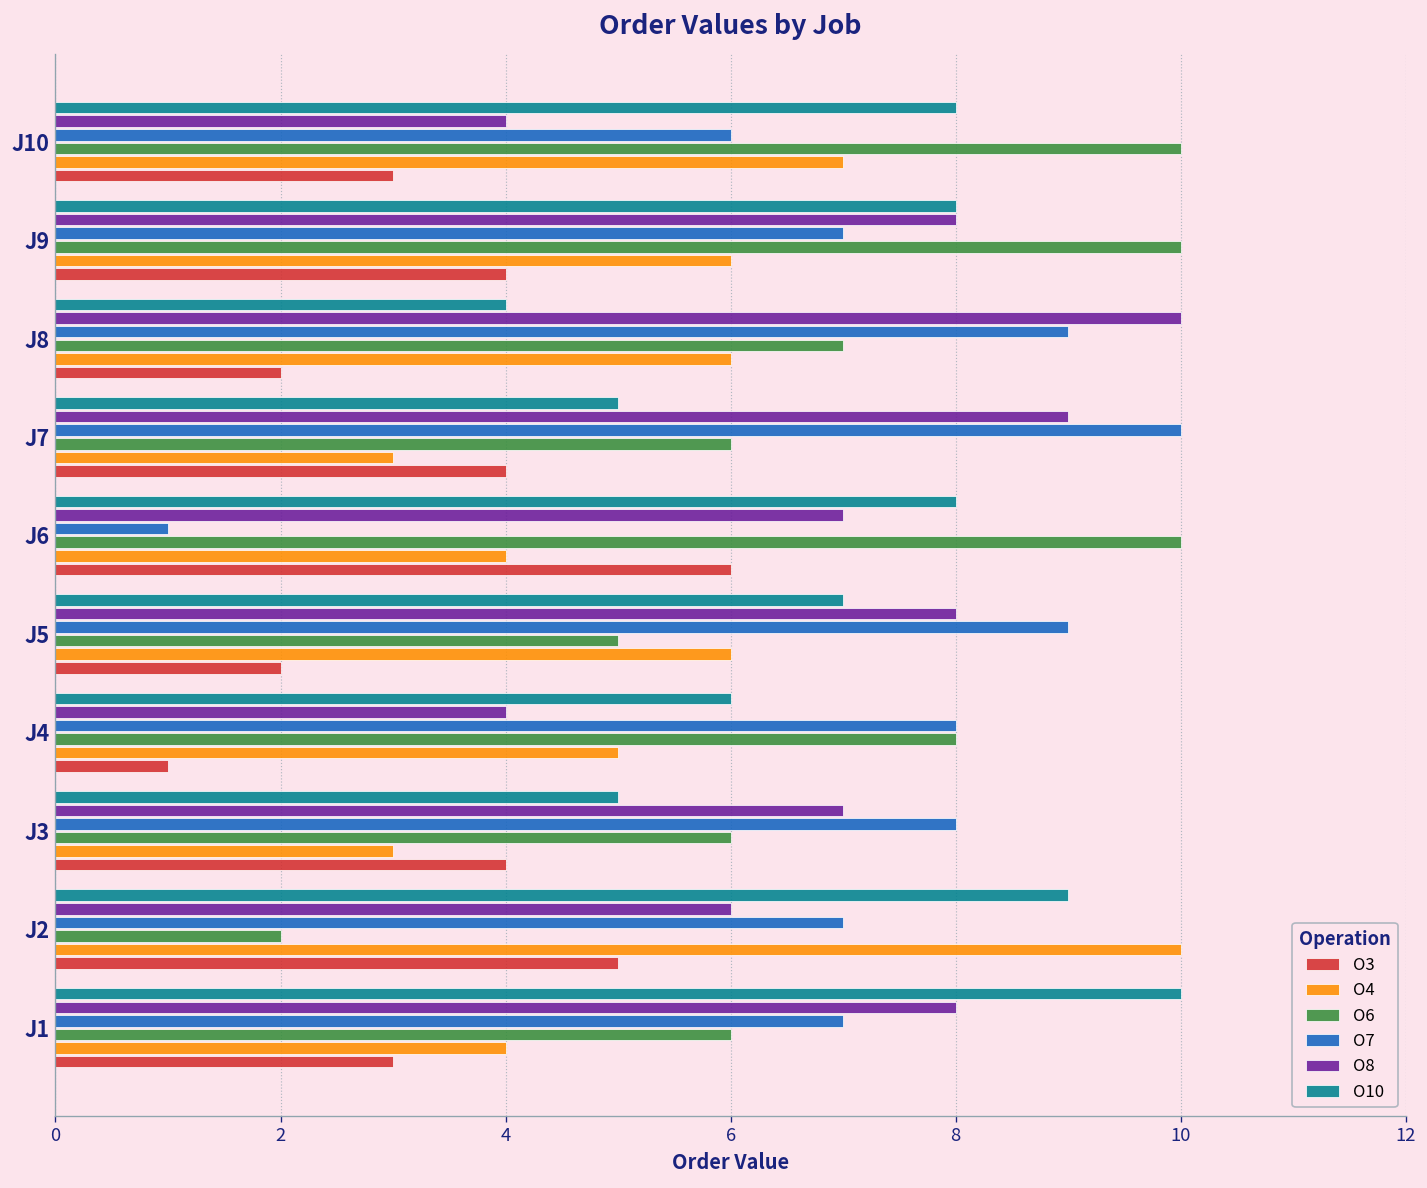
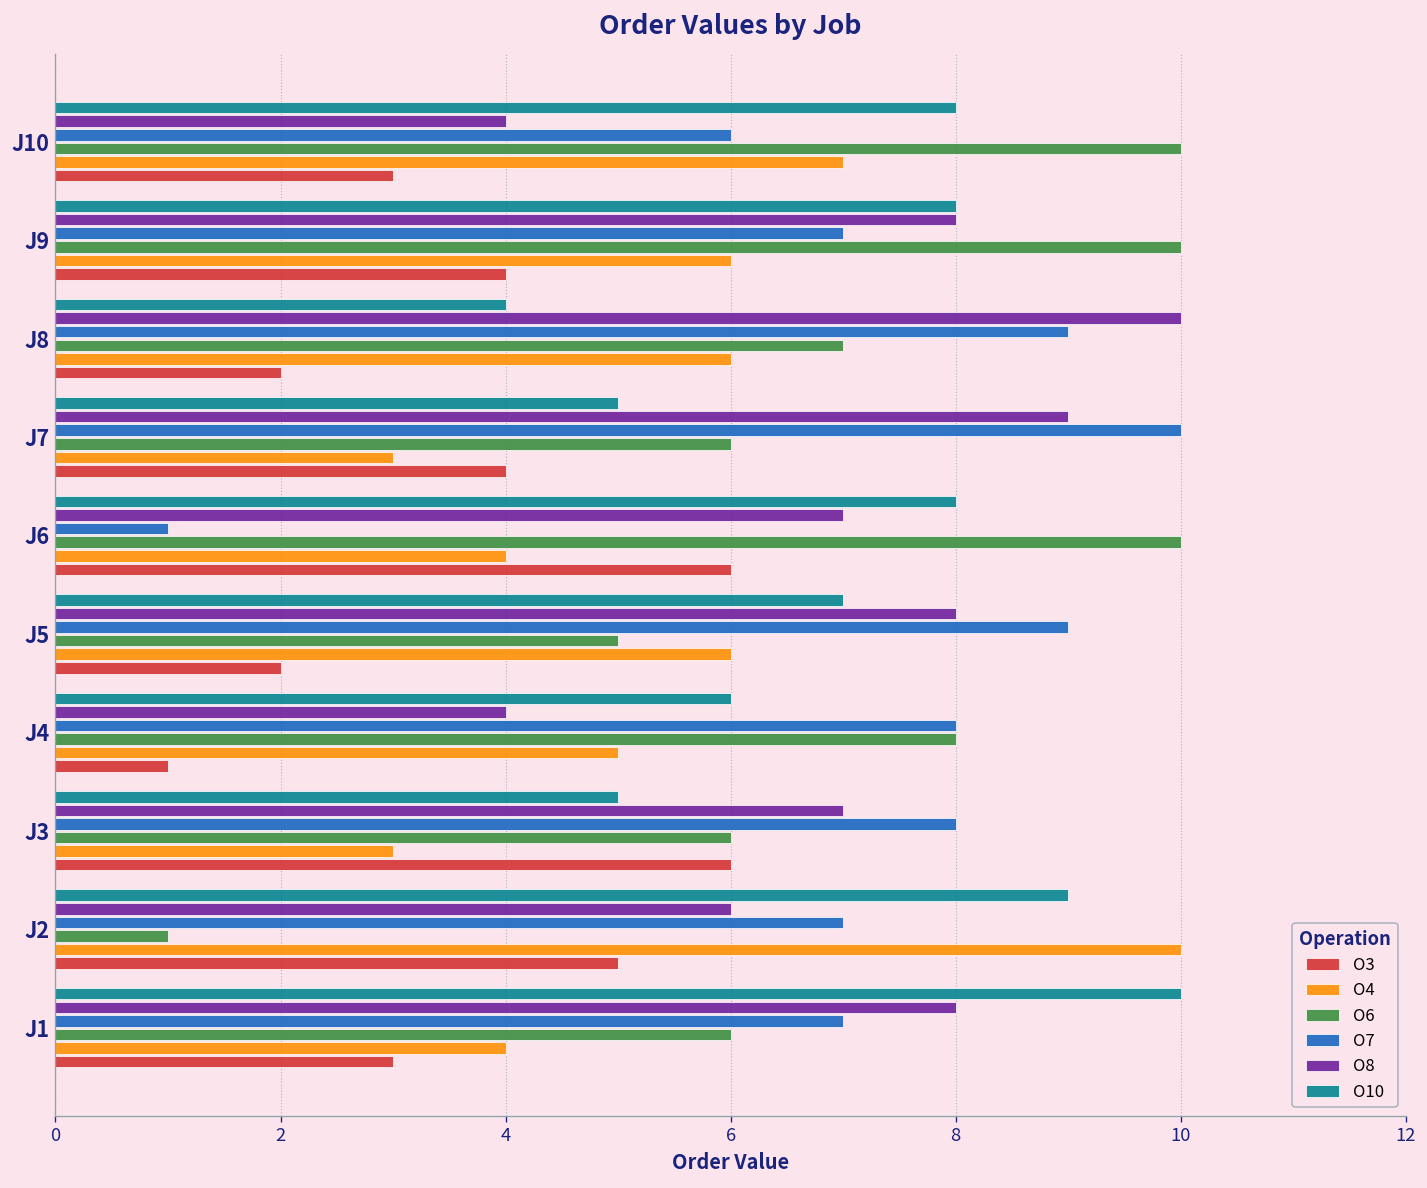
O3, J3: 4 -> 6
O6, J2: 2 -> 1
